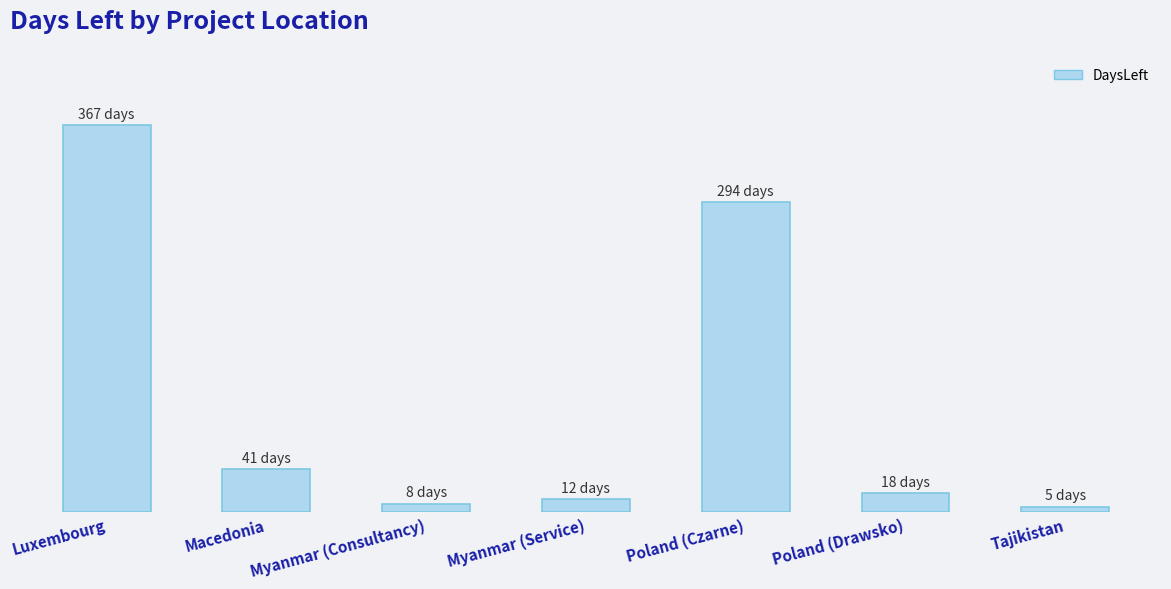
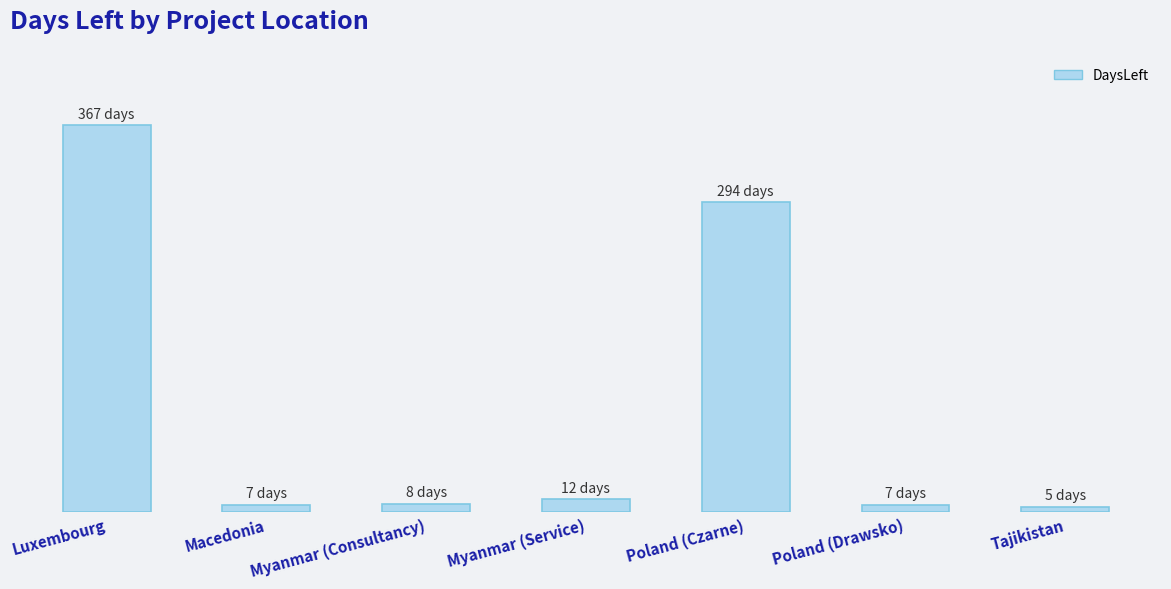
Macedonia: 41 -> 7
Poland (Drawsko): 18 -> 7
